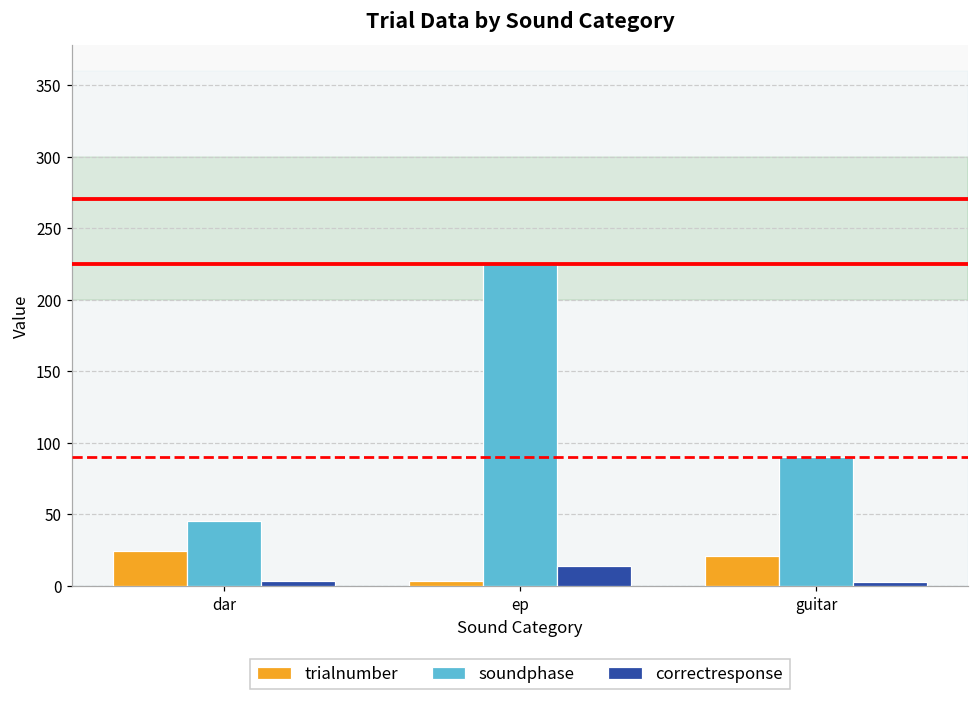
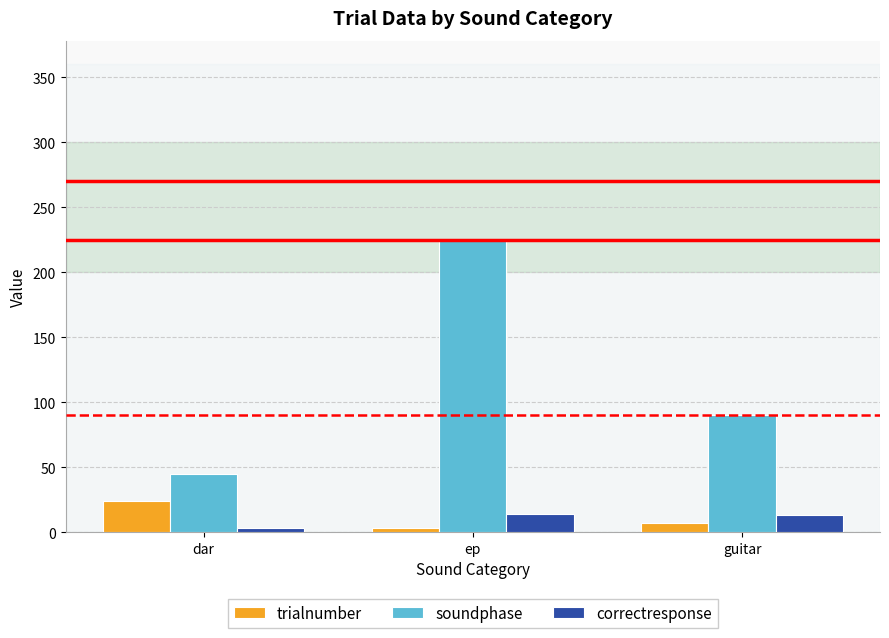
trialnumber, guitar: 21 -> 7
correctresponse, guitar: 2 -> 14
